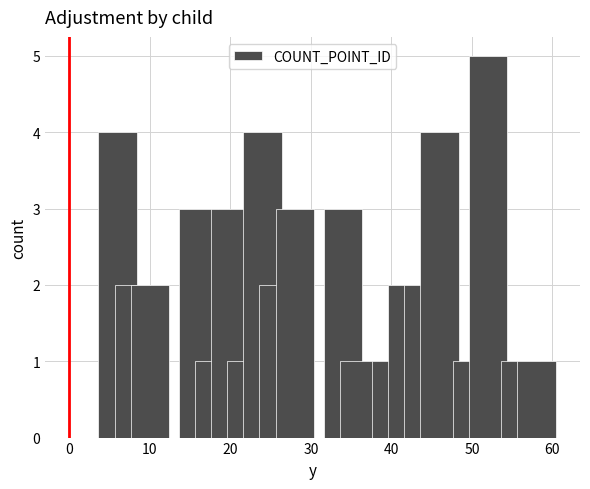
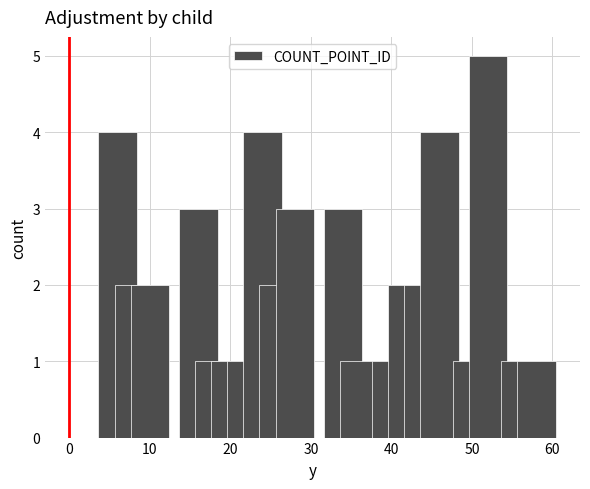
20: 3 -> 1
